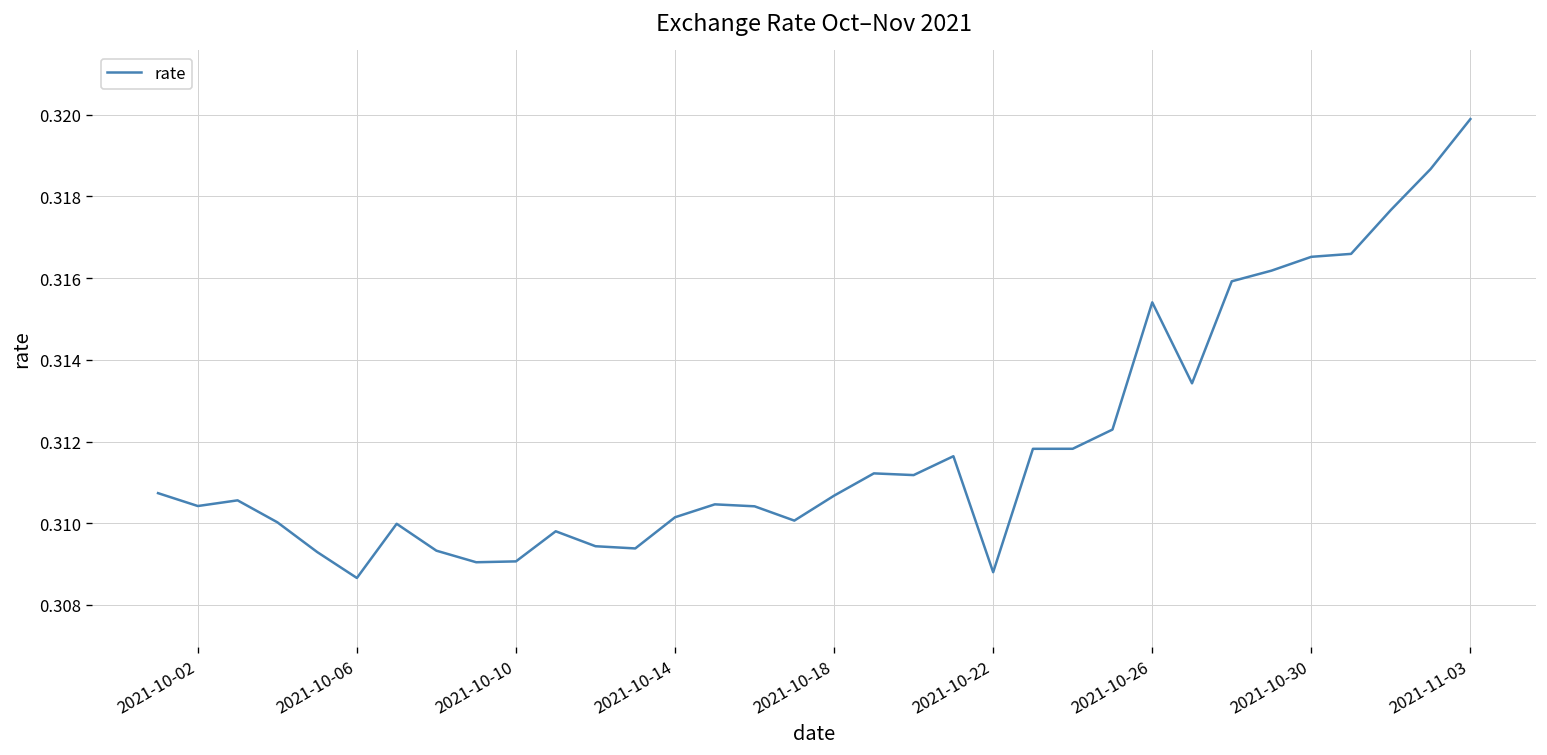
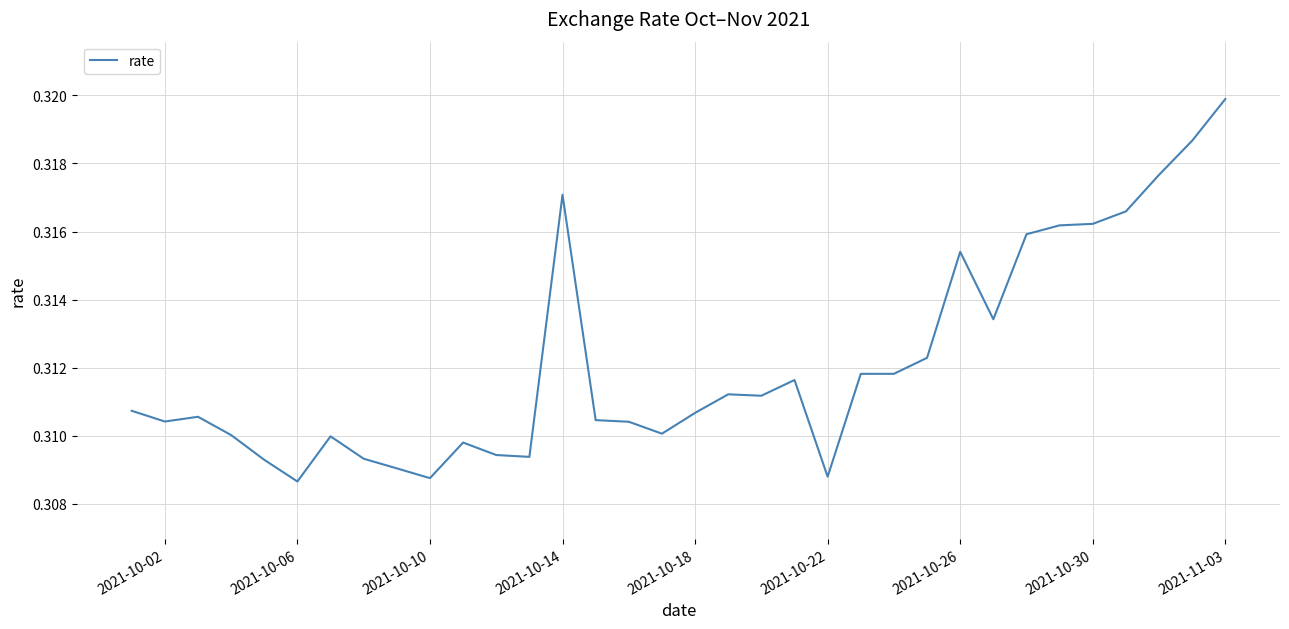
2021-10-10: 0.3091 -> 0.3088
2021-10-14: 0.3101 -> 0.3171
2021-10-30: 0.3165 -> 0.3162
